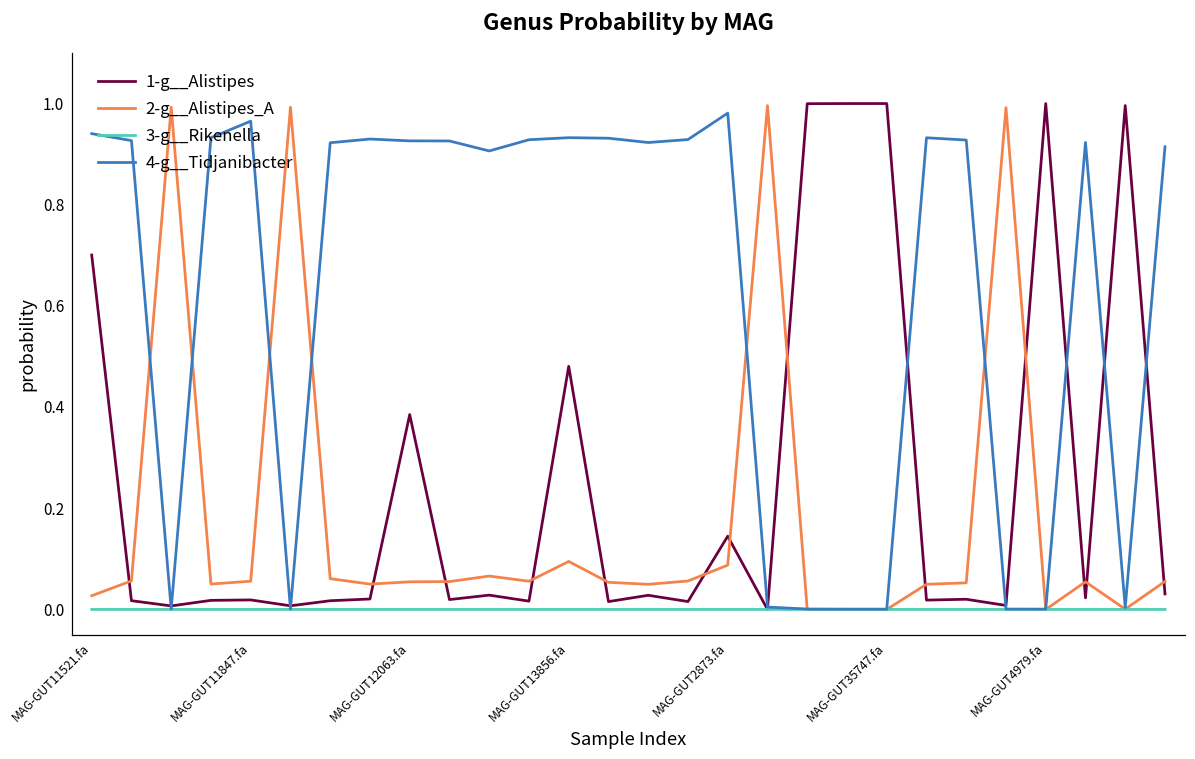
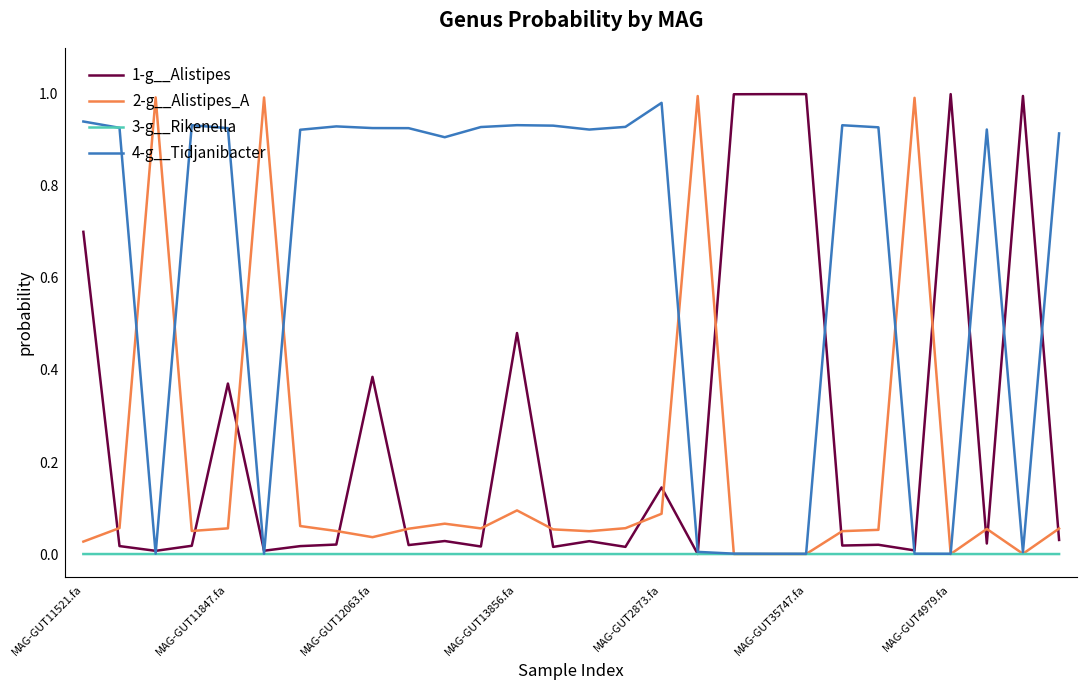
1-g__Alistipes, MAG-GUT11847.fa: 0.02 -> 0.37
4-g__Tidjanibacter, MAG-GUT11847.fa: 0.96 -> 0.93
2-g__Alistipes_A, MAG-GUT12063.fa: 0.05 -> 0.04
